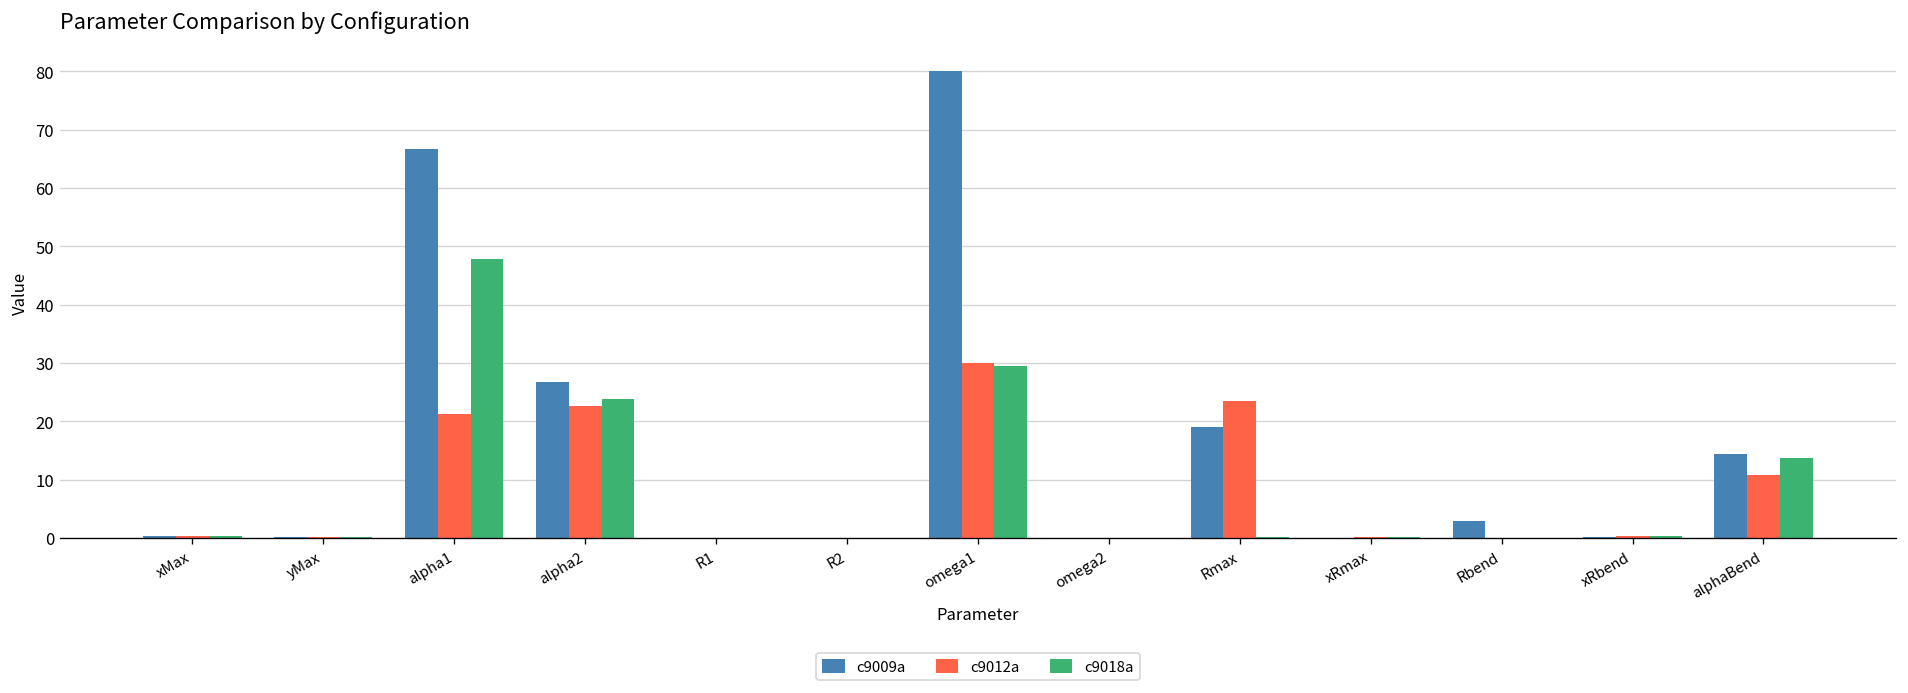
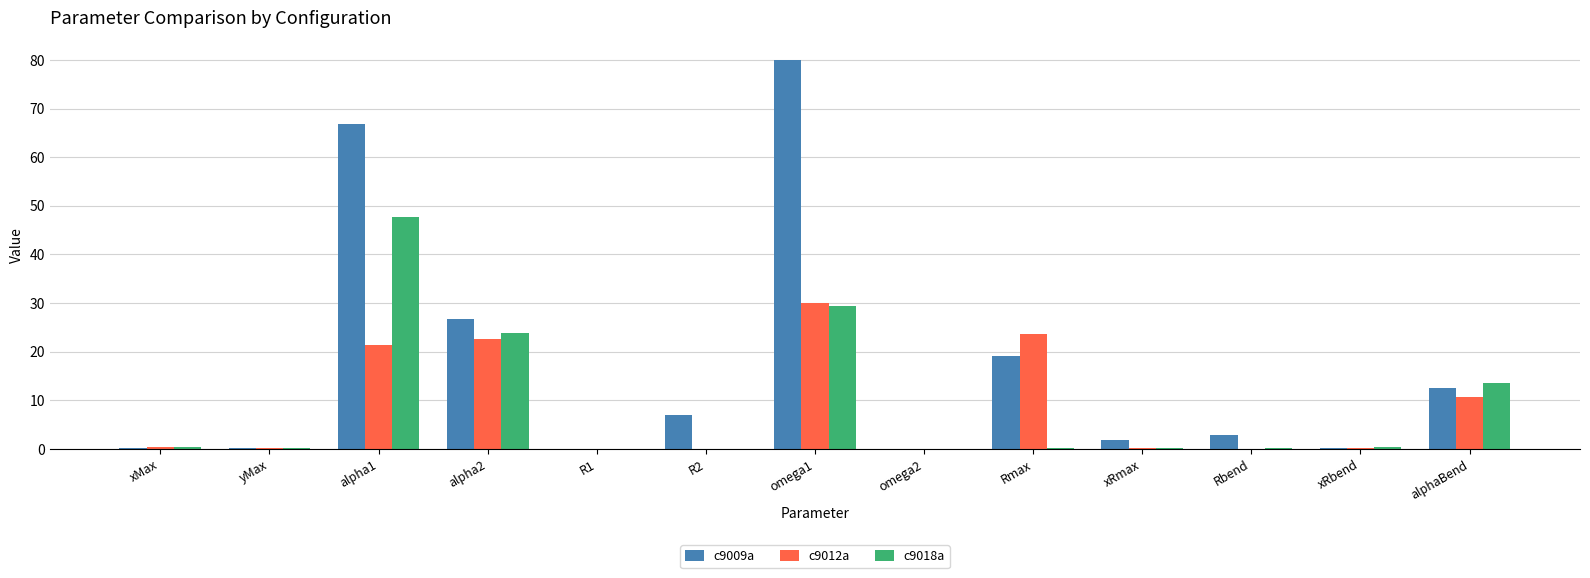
c9009a, R2: 0 -> 7
c9009a, xRmax: 0 -> 2
c9009a, alphaBend: 14 -> 13
